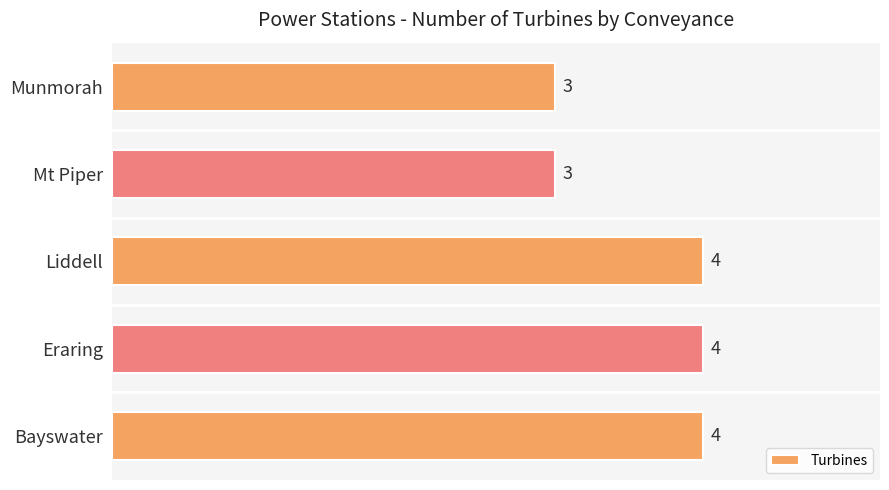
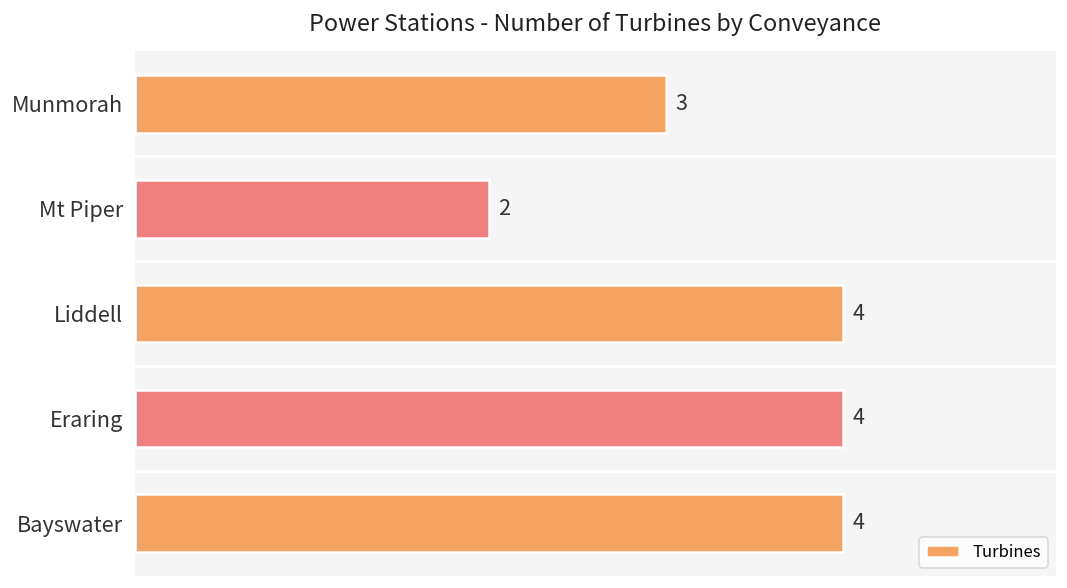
Mt Piper: 3 -> 2
